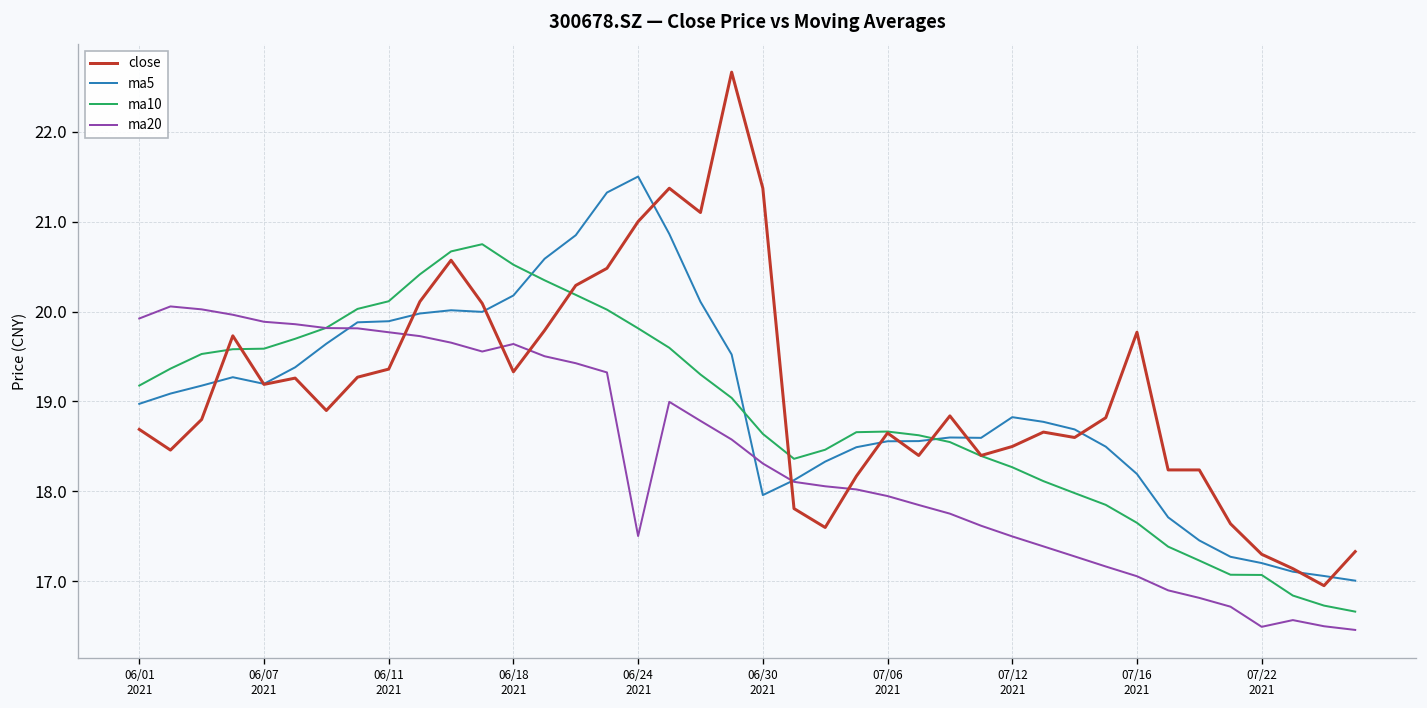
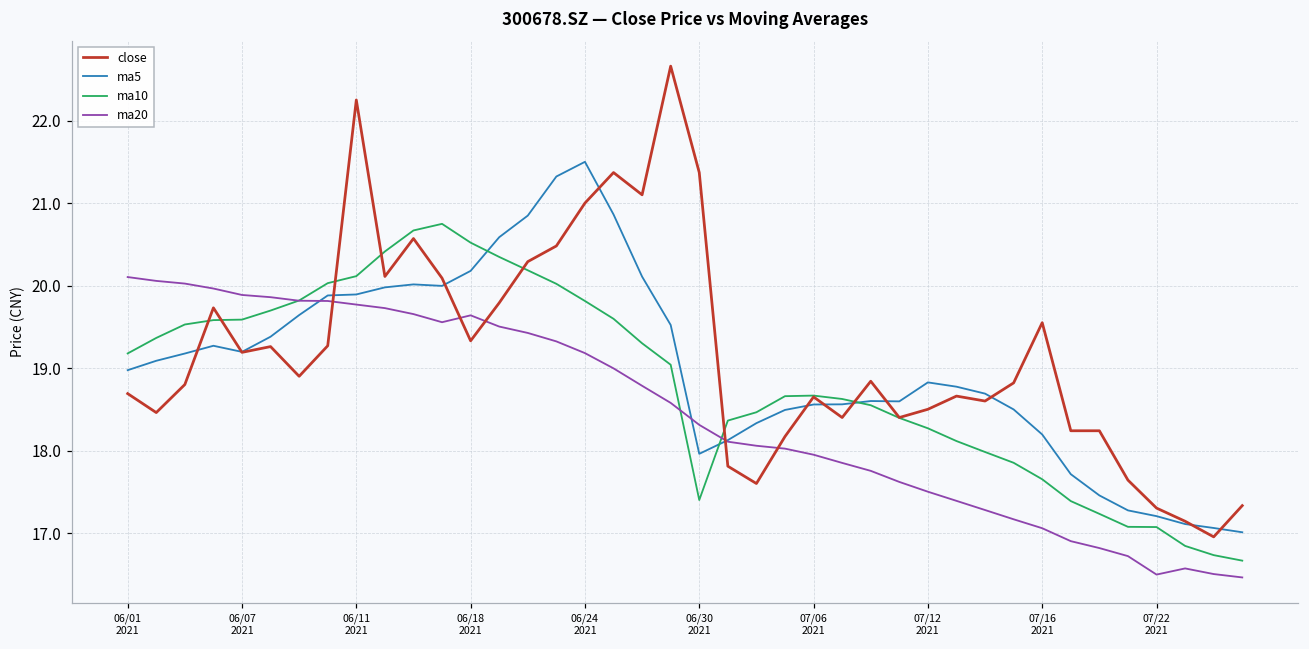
ma20, 06/01 2021: 19.9 -> 20.1
close, 06/11 2021: 19.4 -> 22.3
ma20, 06/24 2021: 17.5 -> 19.2
ma10, 06/30 2021: 18.6 -> 17.4
close, 07/16 2021: 19.8 -> 19.6
